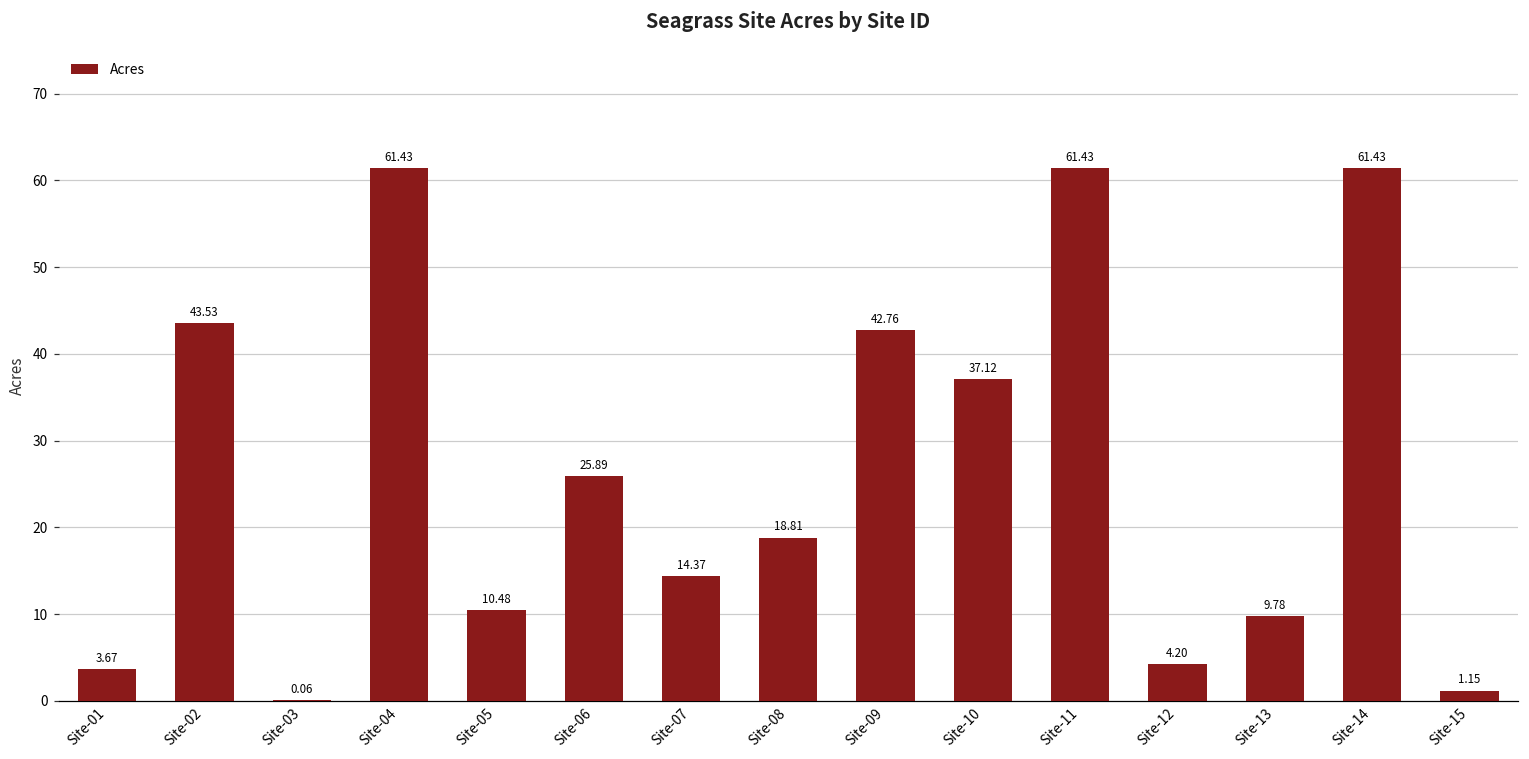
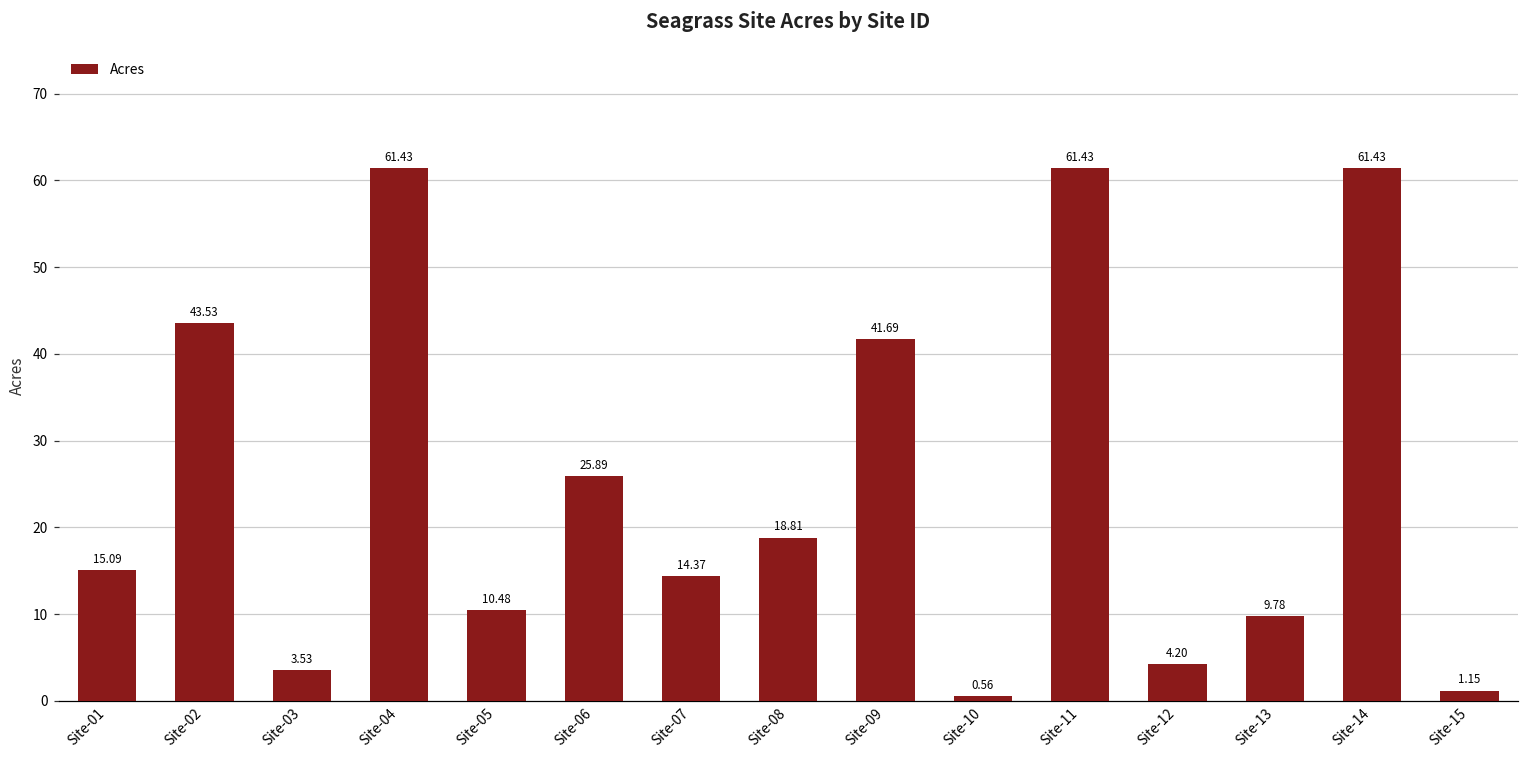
Site-01: 3.67 -> 15.09
Site-03: 0.06 -> 3.53
Site-09: 42.76 -> 41.69
Site-10: 37.12 -> 0.56
